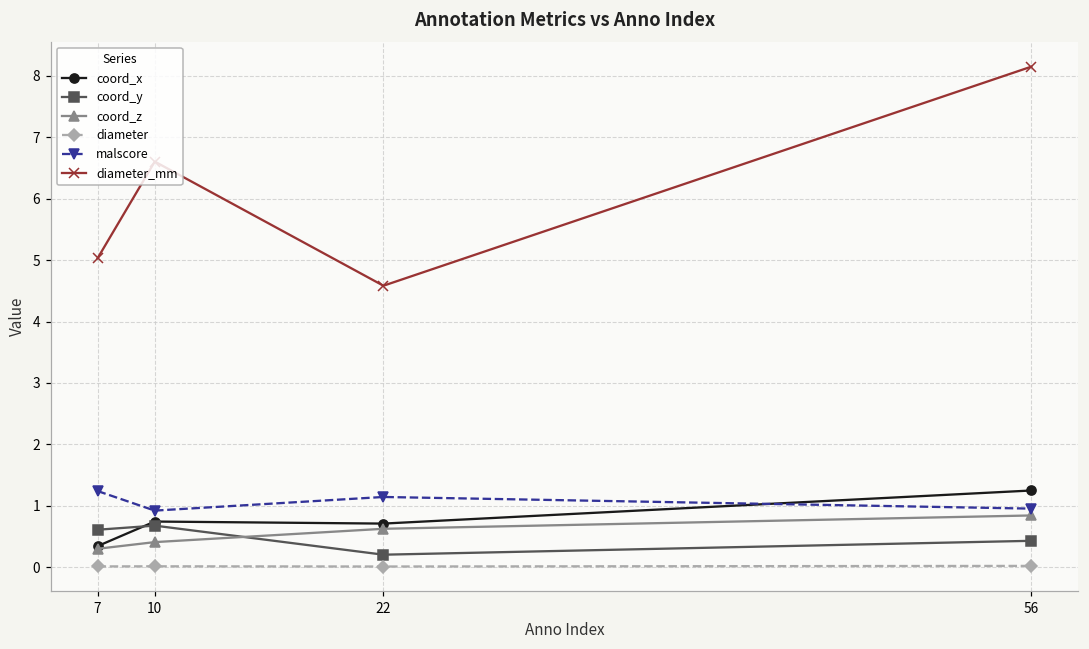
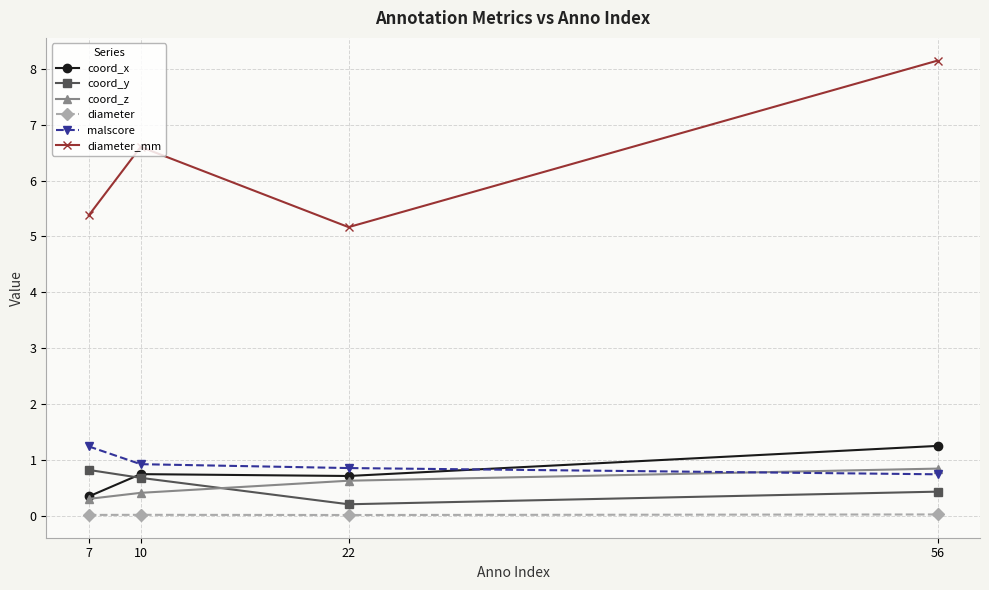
coord_y, 7: 0.6 -> 0.8
diameter_mm, 7: 5.0 -> 5.4
malscore, 22: 1.1 -> 0.9
diameter_mm, 22: 4.6 -> 5.2
malscore, 56: 1.0 -> 0.7
